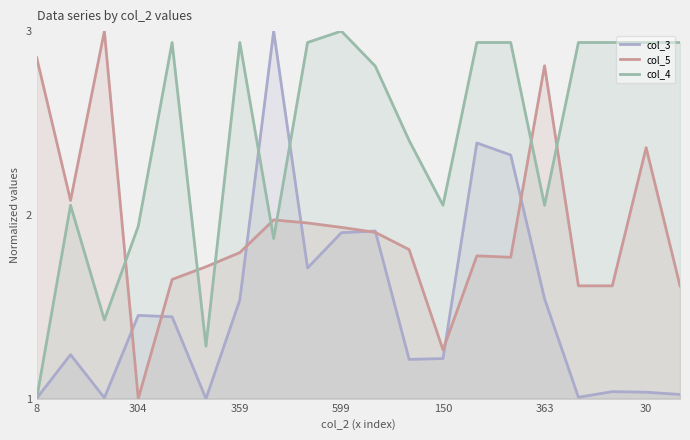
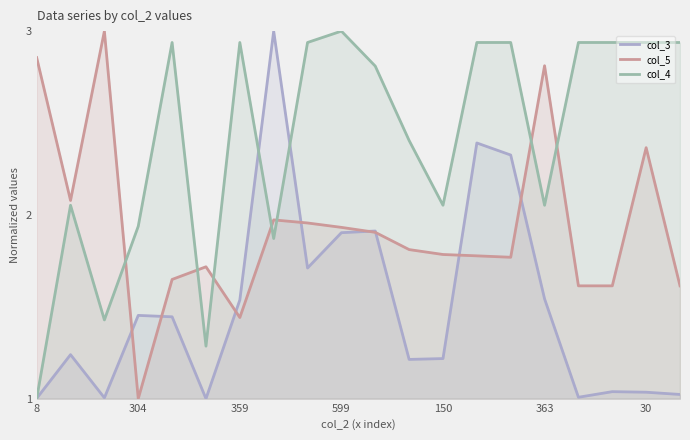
col_5, 359: 1.79 -> 1.44
col_5, 150: 1.27 -> 1.78
